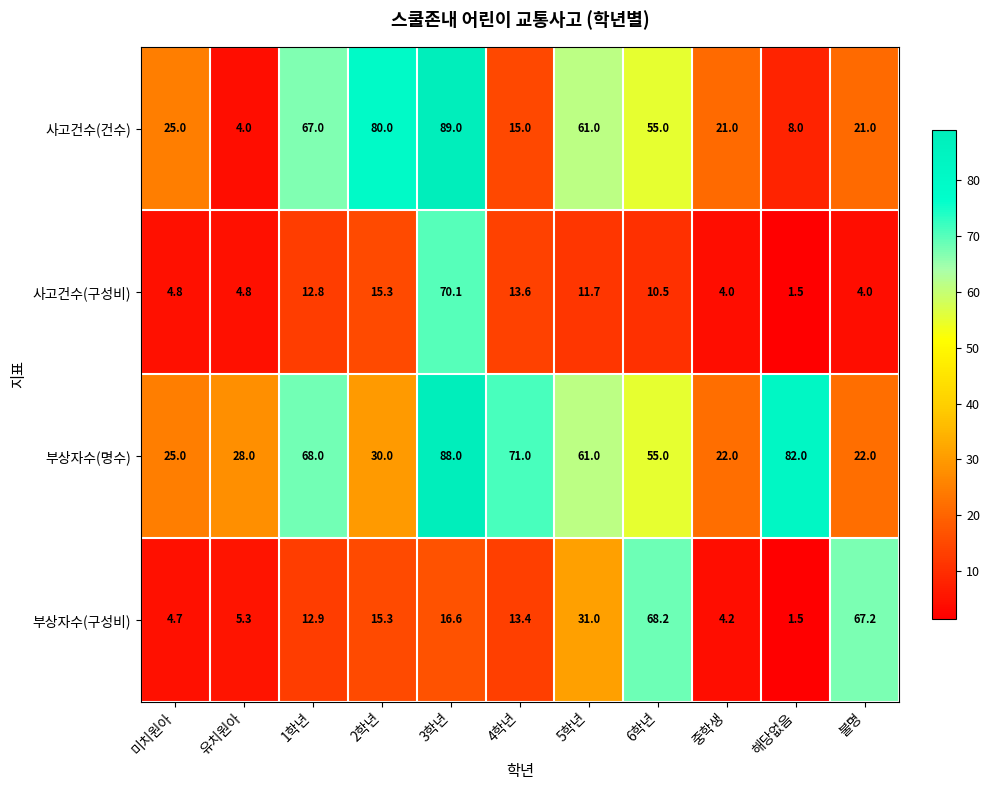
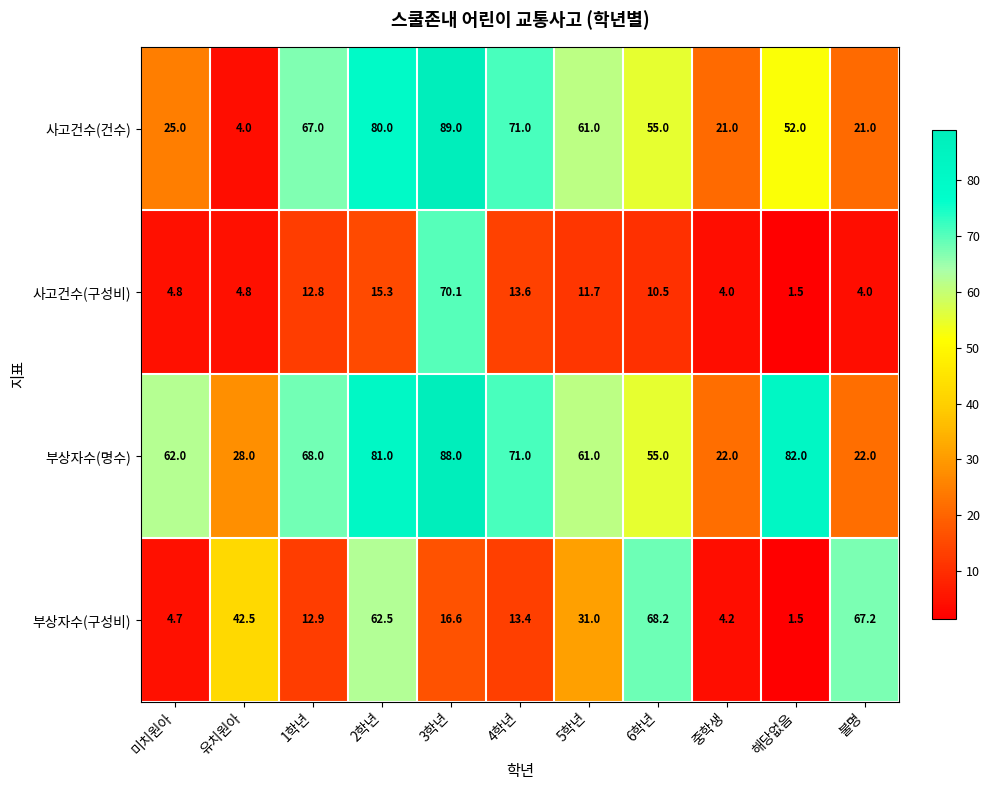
사고건수(건수), 4학년: 15.0 -> 71.0
사고건수(건수), 해당없음: 8.0 -> 52.0
부상자수(명수), 미치원아: 25.0 -> 62.0
부상자수(명수), 2학년: 30.0 -> 81.0
부상자수(구성비), 유치원아: 5.3 -> 42.5
부상자수(구성비), 2학년: 15.3 -> 62.5
